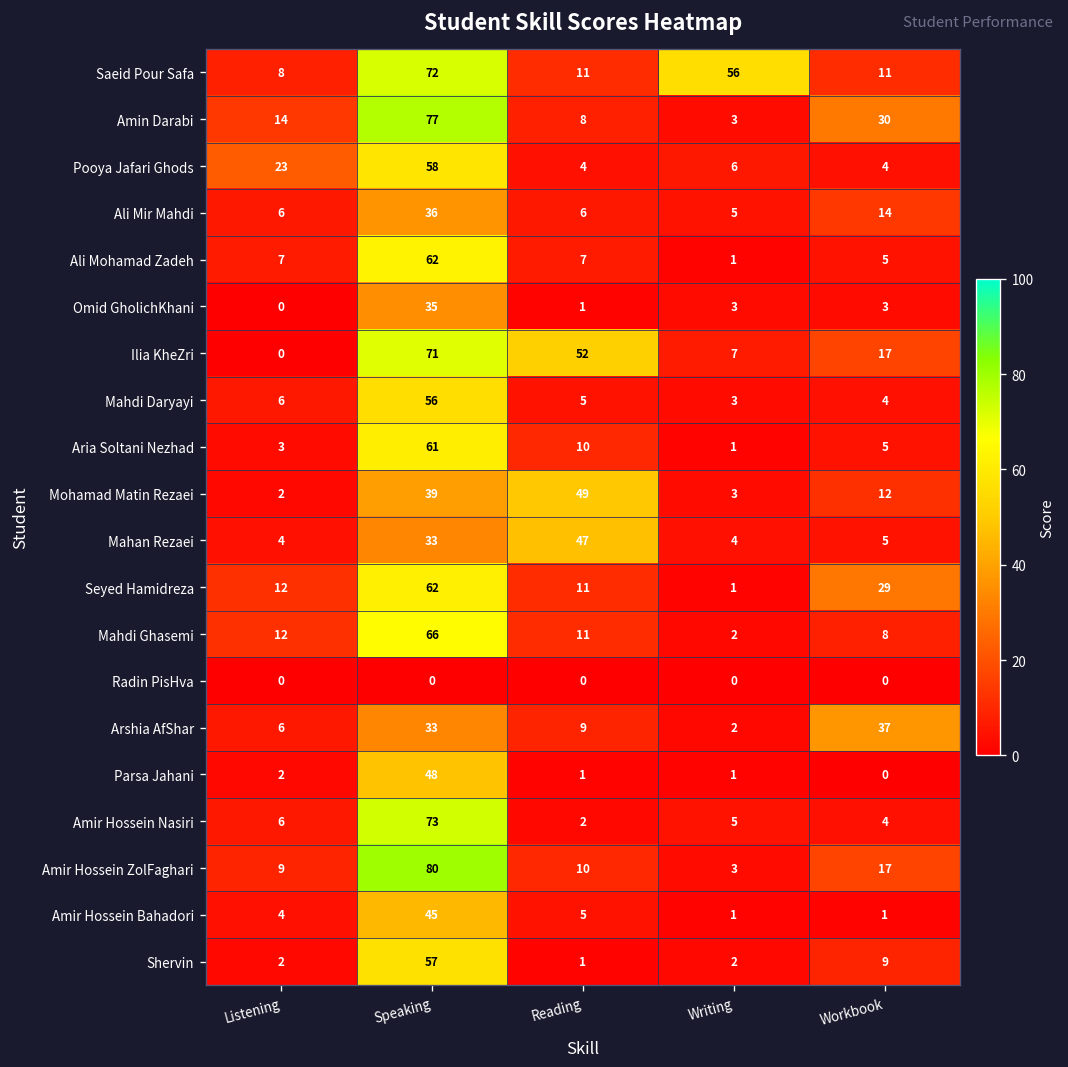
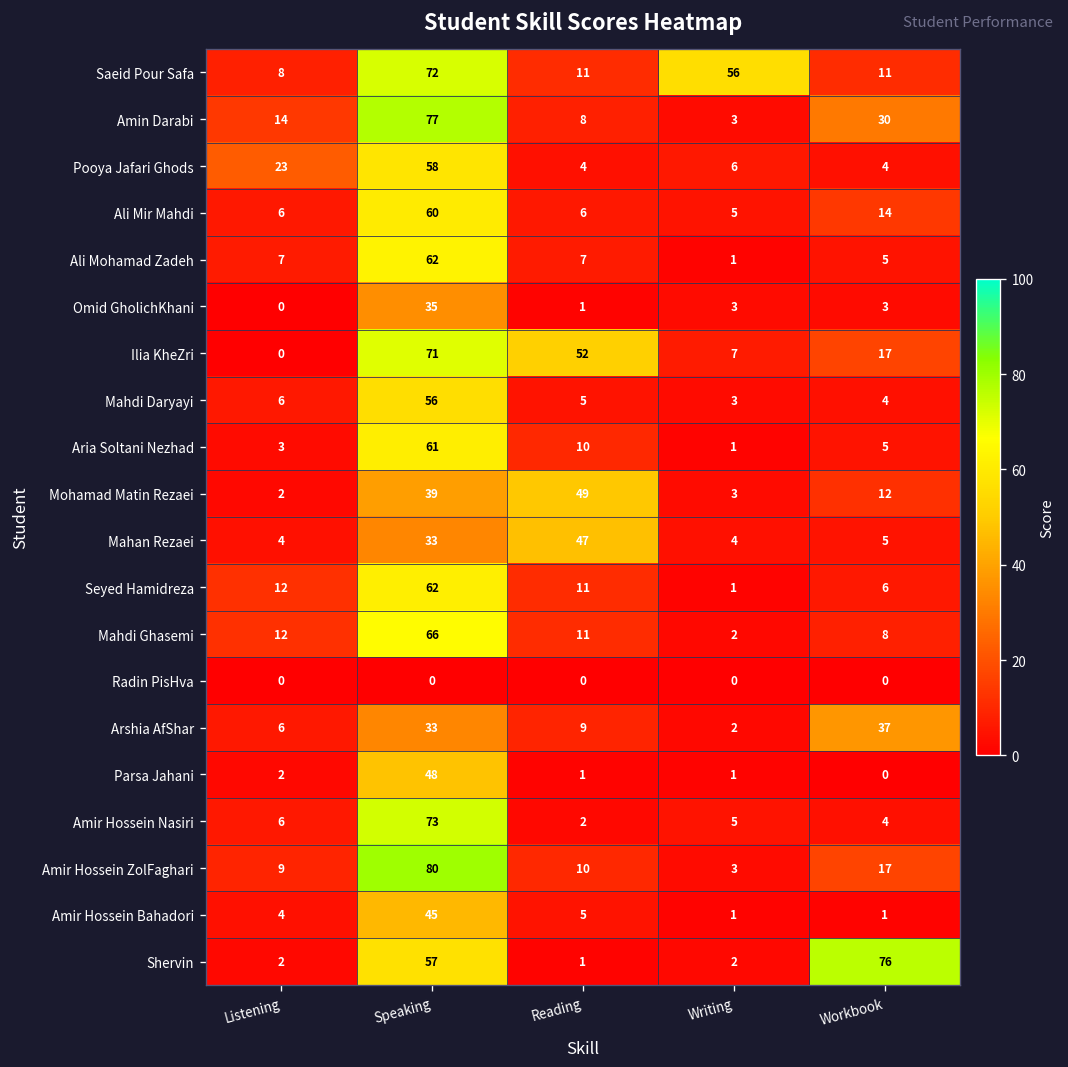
Ali Mir Mahdi, Speaking: 36 -> 60
Seyed Hamidreza, Workbook: 29 -> 6
Shervin, Workbook: 9 -> 76
